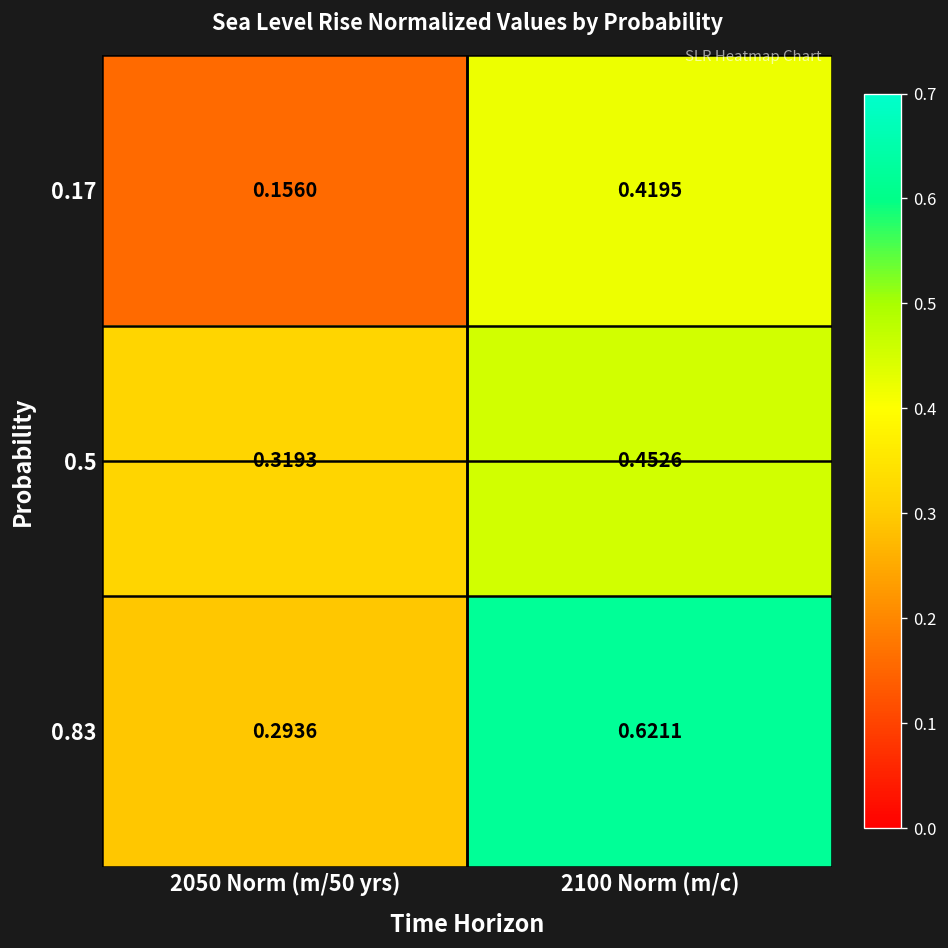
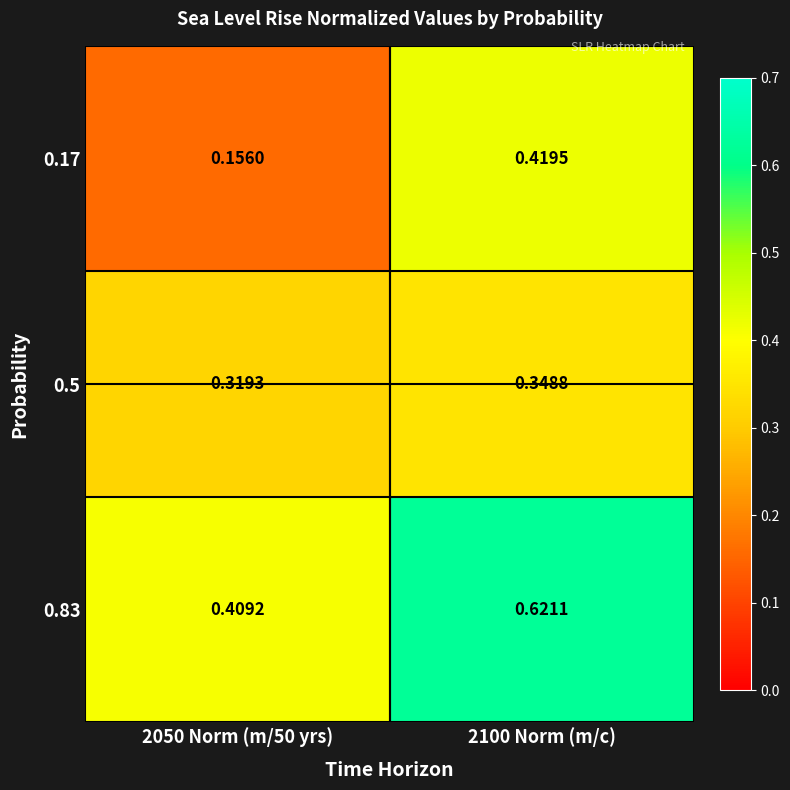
0.5, 2100 Norm (m/c): 0.4526 -> 0.3488
0.83, 2050 Norm (m/50 yrs): 0.2936 -> 0.4092
